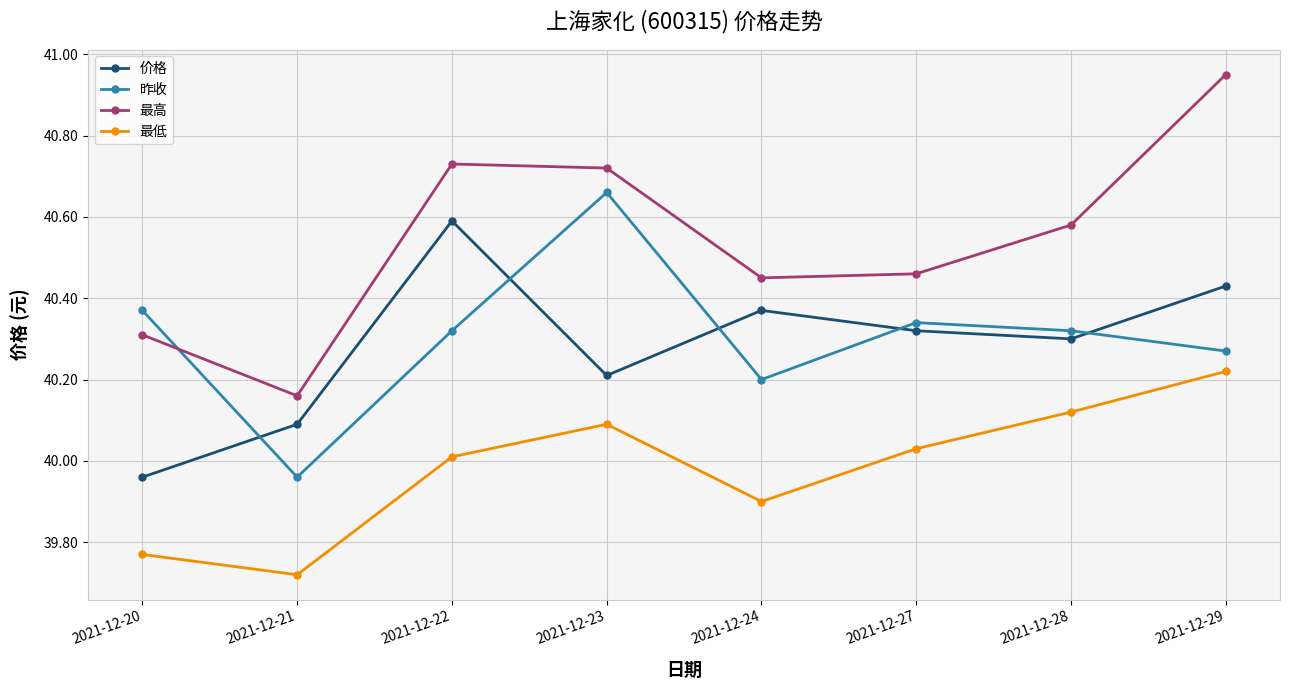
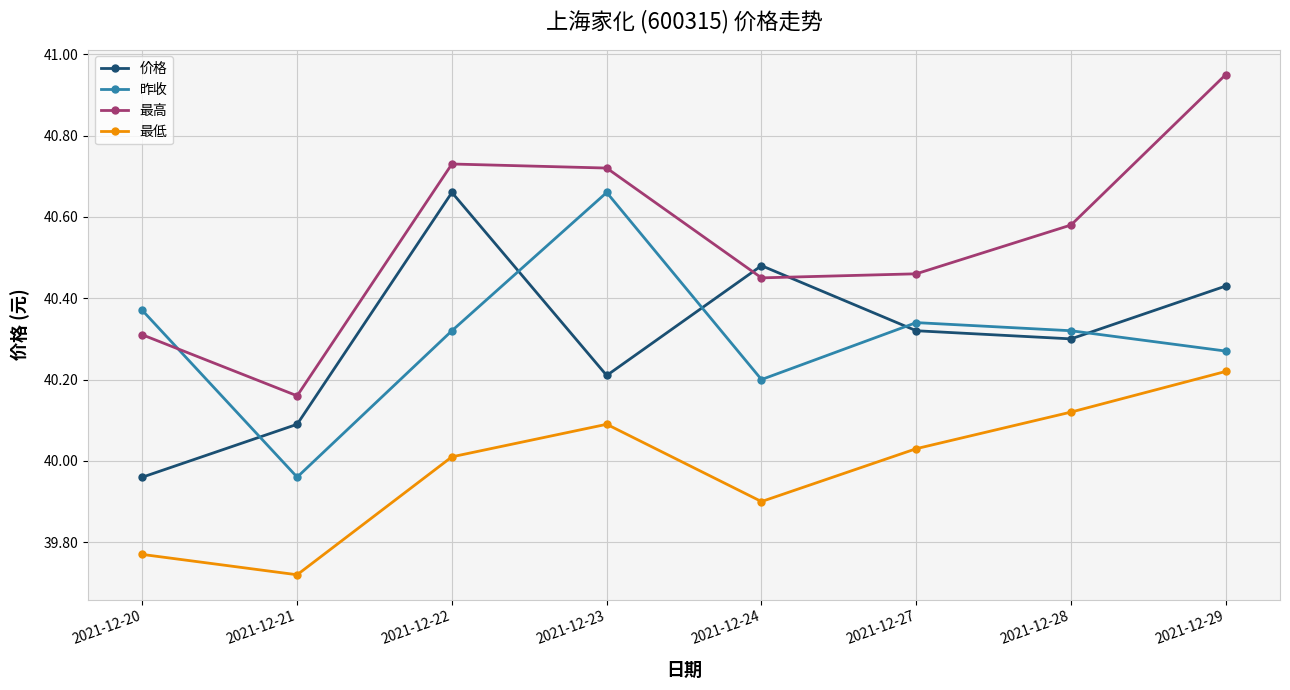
价格, 2021-12-22: 40.59 -> 40.66
价格, 2021-12-24: 40.37 -> 40.48
